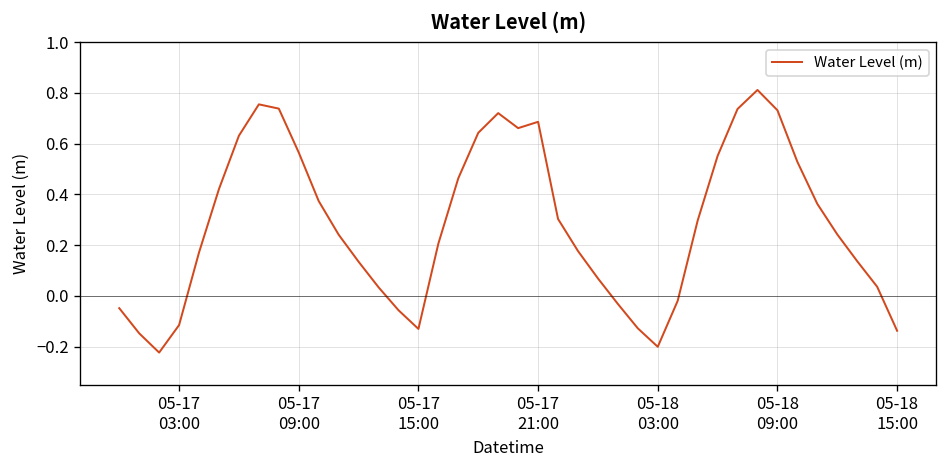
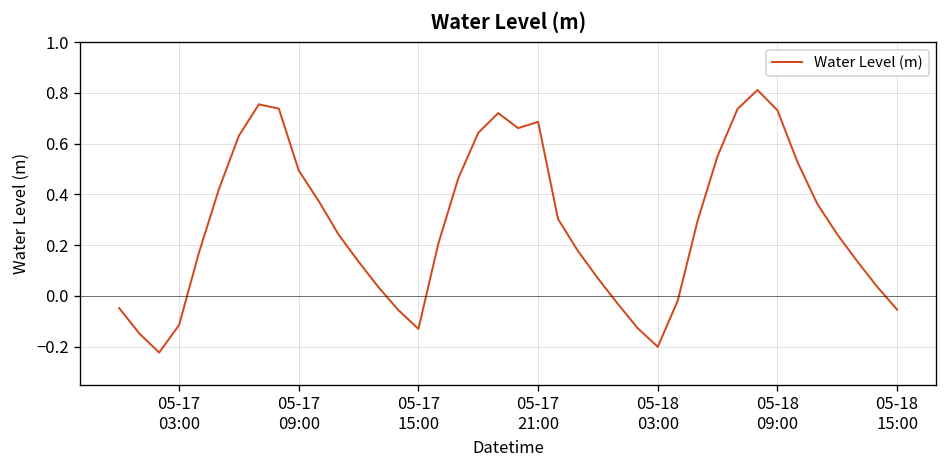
05-17 09:00: 0.56 -> 0.49
05-18 15:00: -0.14 -> -0.05
